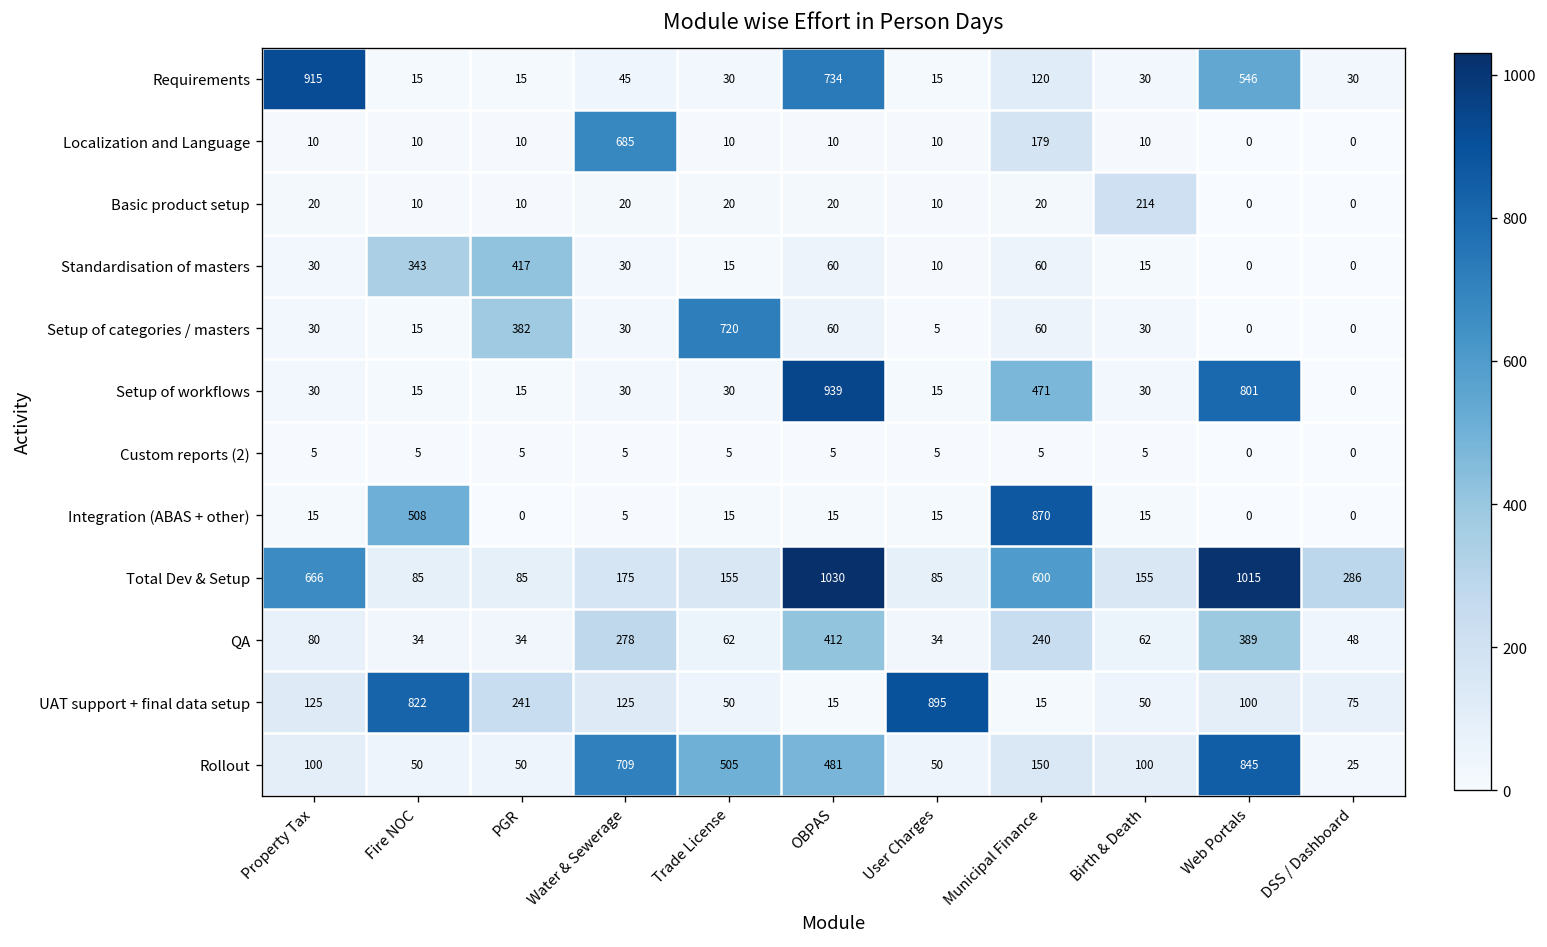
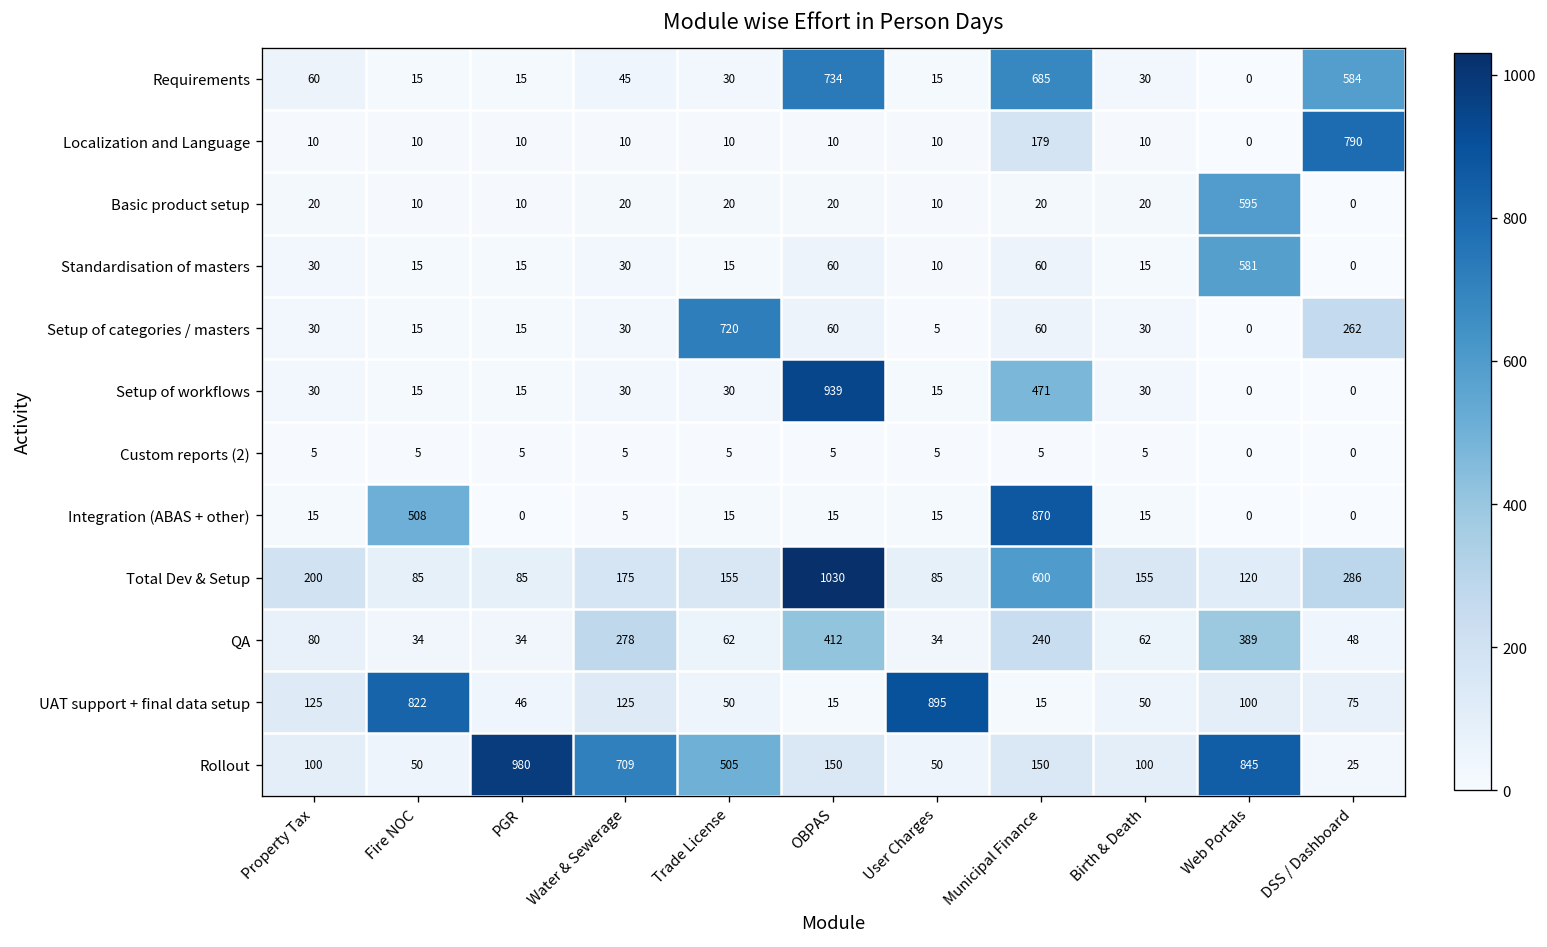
Requirements, Property Tax: 915 -> 60
Requirements, Municipal Finance: 120 -> 685
Requirements, Web Portals: 546 -> 0
Requirements, DSS / Dashboard: 30 -> 584
Localization and Language, Water & Sewerage: 685 -> 10
Localization and Language, DSS / Dashboard: 0 -> 790
Basic product setup, Birth & Death: 214 -> 20
Basic product setup, Web Portals: 0 -> 595
Standardisation of masters, Fire NOC: 343 -> 15
Standardisation of masters, PGR: 417 -> 15
Standardisation of masters, Web Portals: 0 -> 581
Setup of categories / masters, PGR: 382 -> 15
Setup of categories / masters, DSS / Dashboard: 0 -> 262
Setup of workflows, Web Portals: 801 -> 0
Total Dev & Setup, Property Tax: 666 -> 200
Total Dev & Setup, Web Portals: 1015 -> 120
UAT support + final data setup, PGR: 241 -> 46
Rollout, PGR: 50 -> 980
Rollout, OBPAS: 481 -> 150
